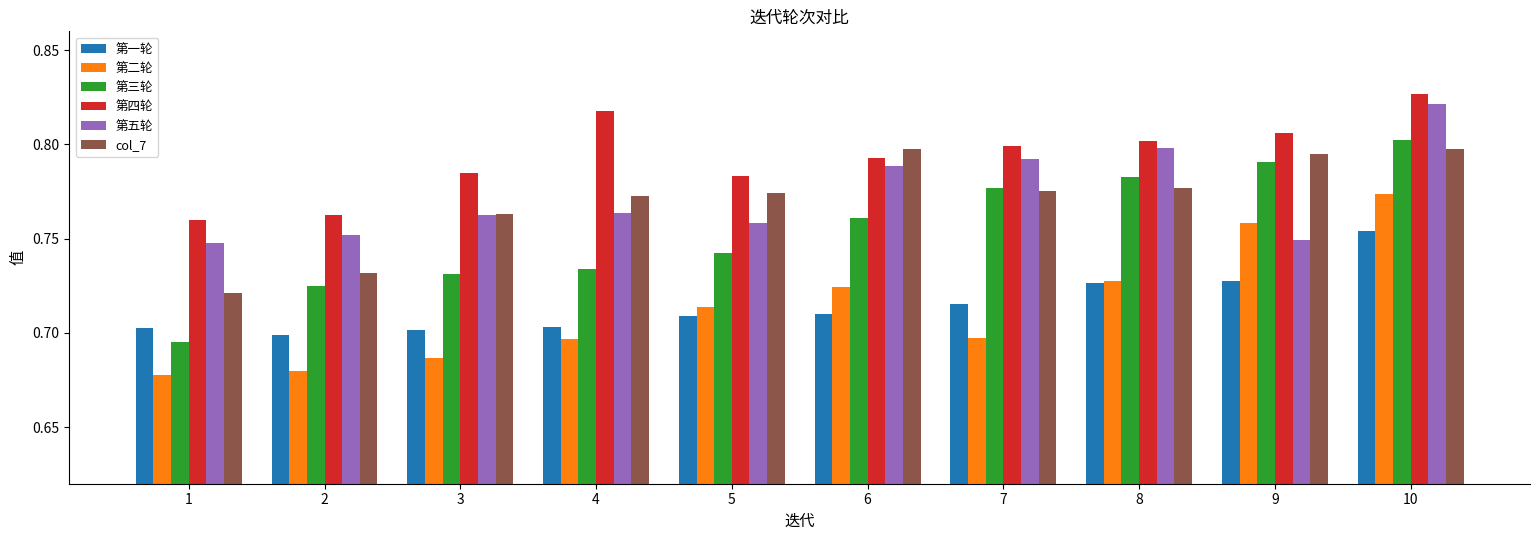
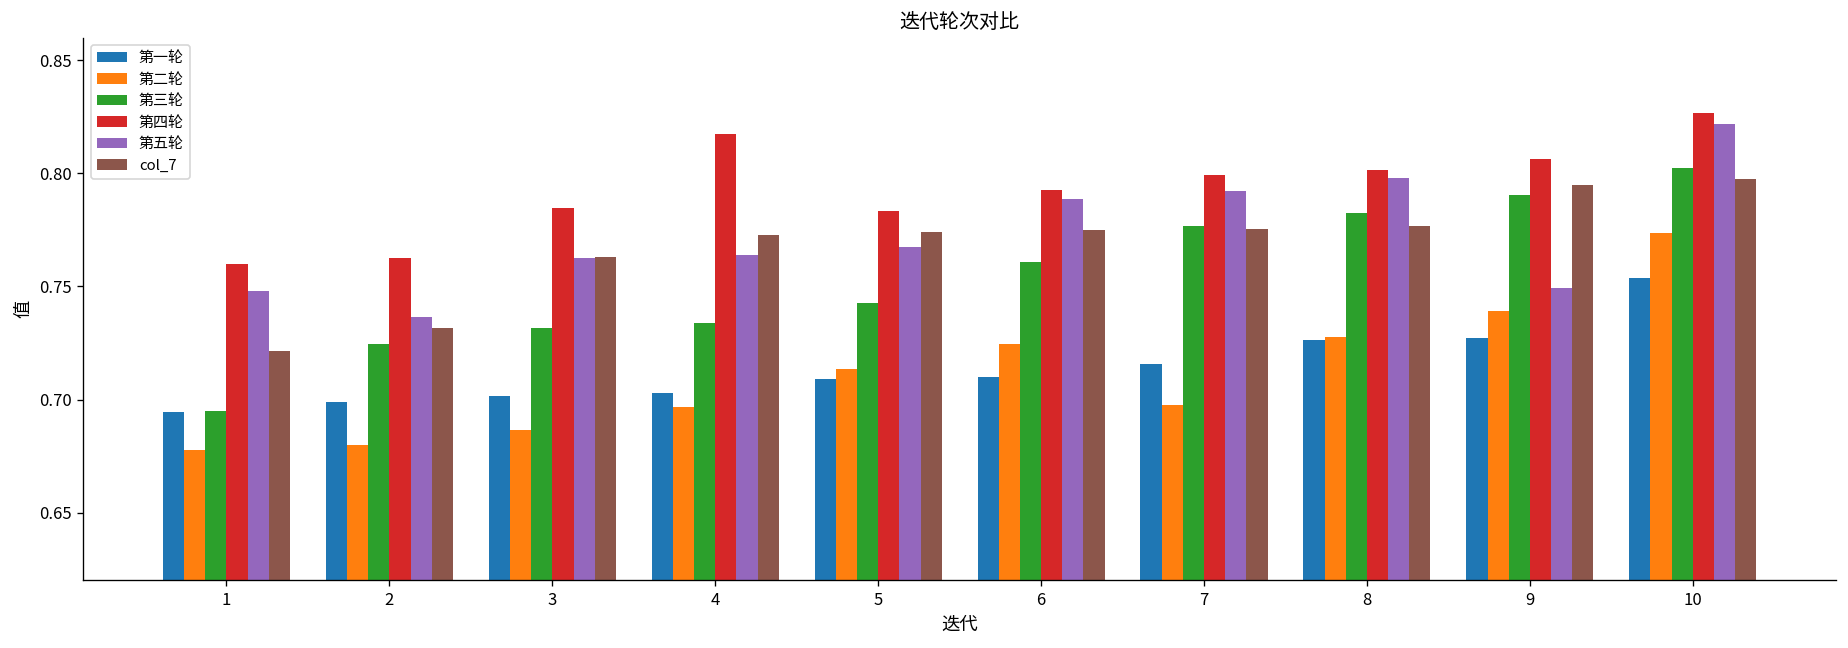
第一轮, 1: 0.703 -> 0.694
第五轮, 2: 0.752 -> 0.736
第五轮, 5: 0.758 -> 0.767
col_7, 6: 0.798 -> 0.775
第二轮, 9: 0.759 -> 0.739
